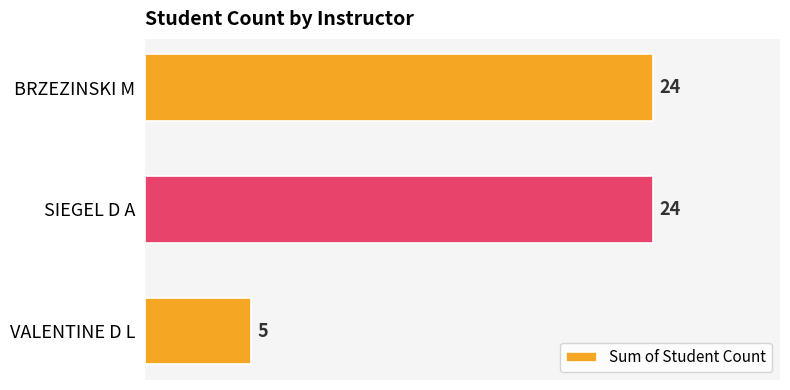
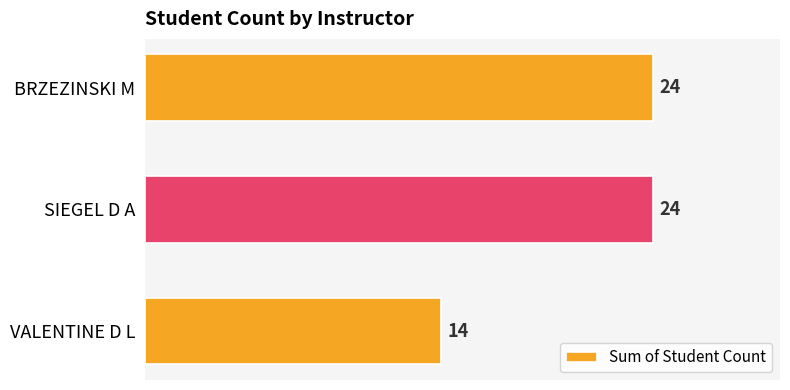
VALENTINE D L: 5 -> 14
